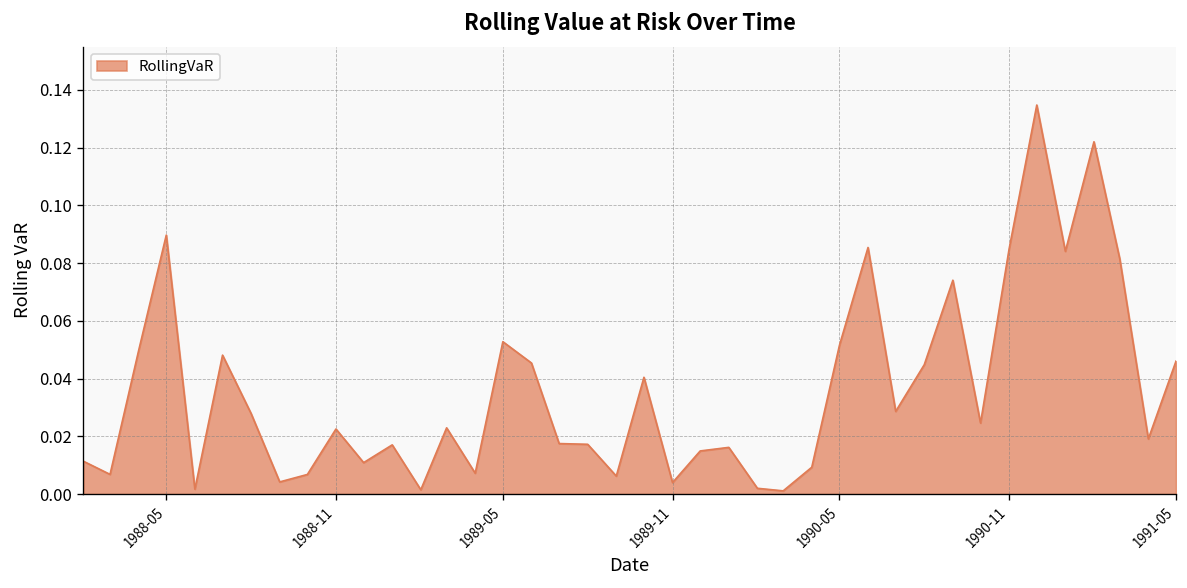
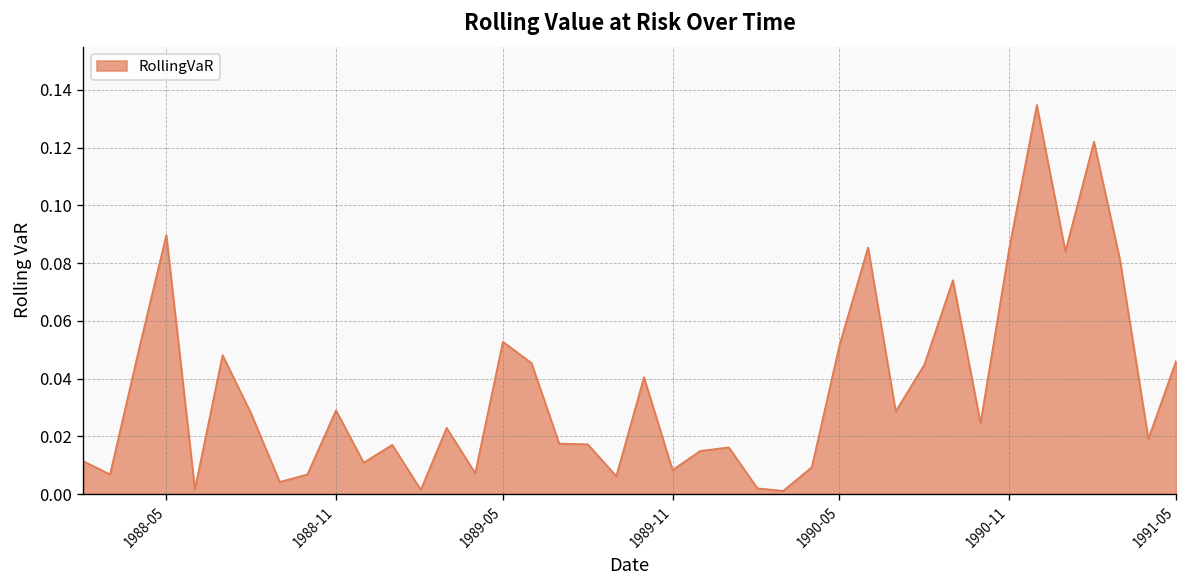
1988-11: 0.023 -> 0.029
1989-11: 0.004 -> 0.008
